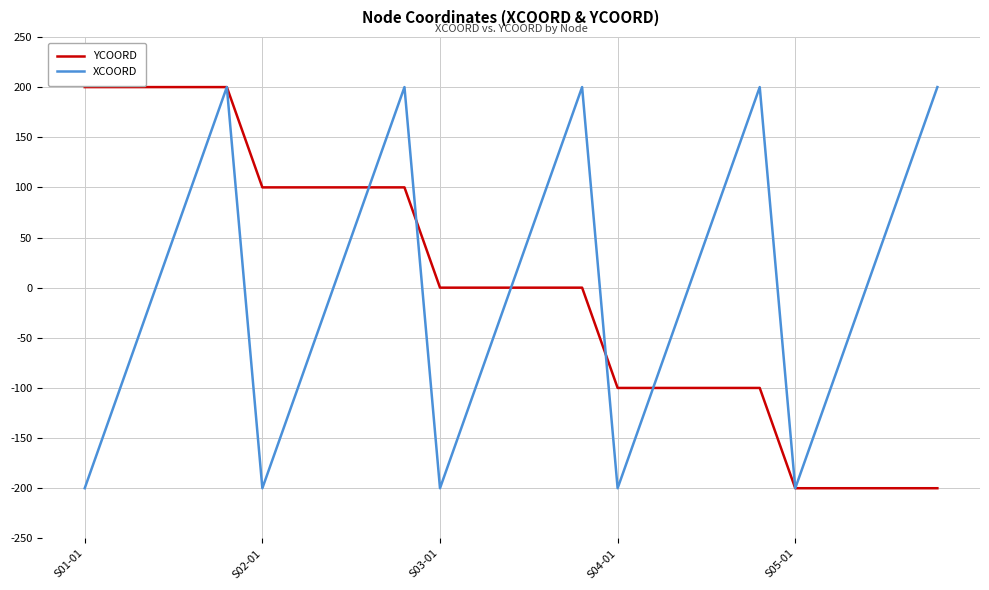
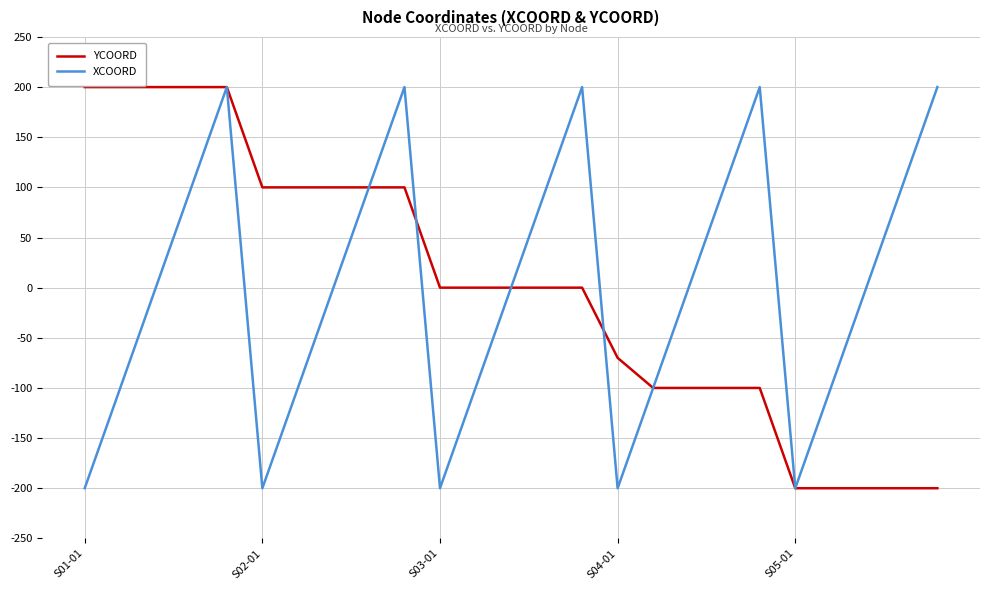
YCOORD, S04-01: -100 -> -70
